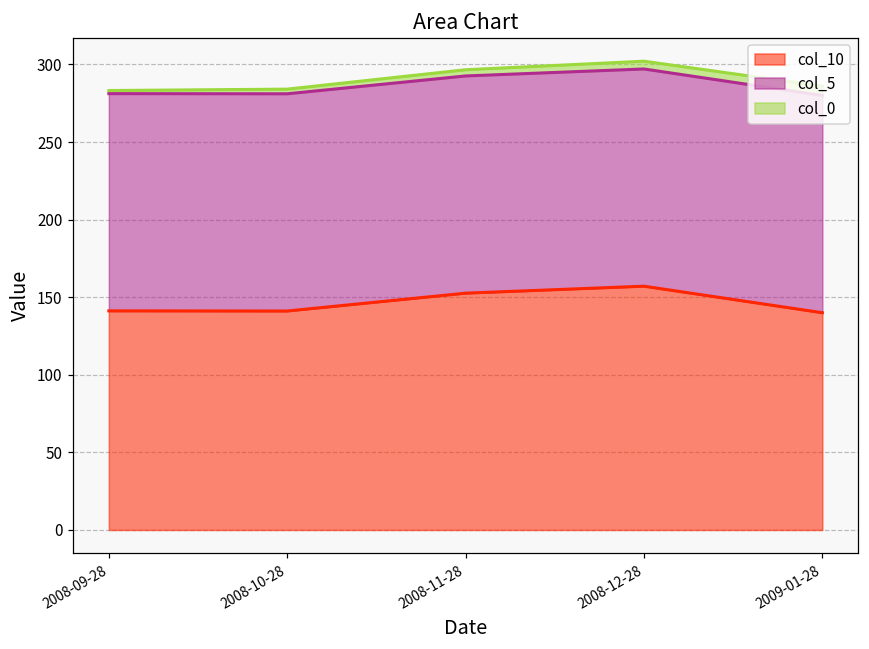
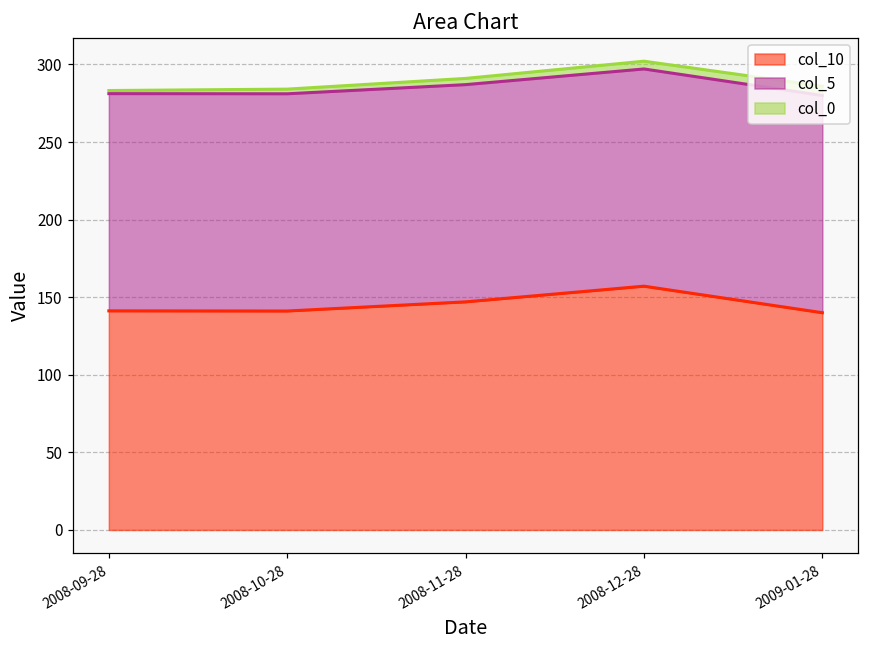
col_10, 2008-11-28: 153 -> 147
